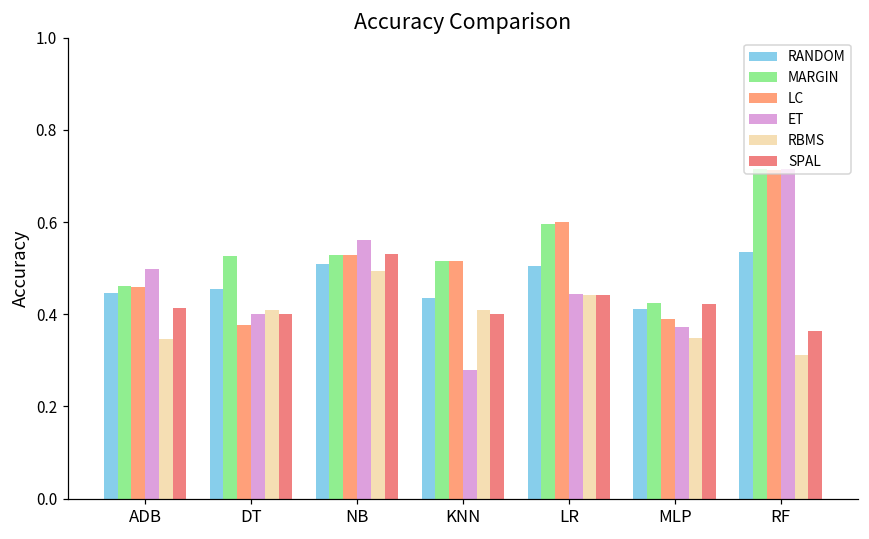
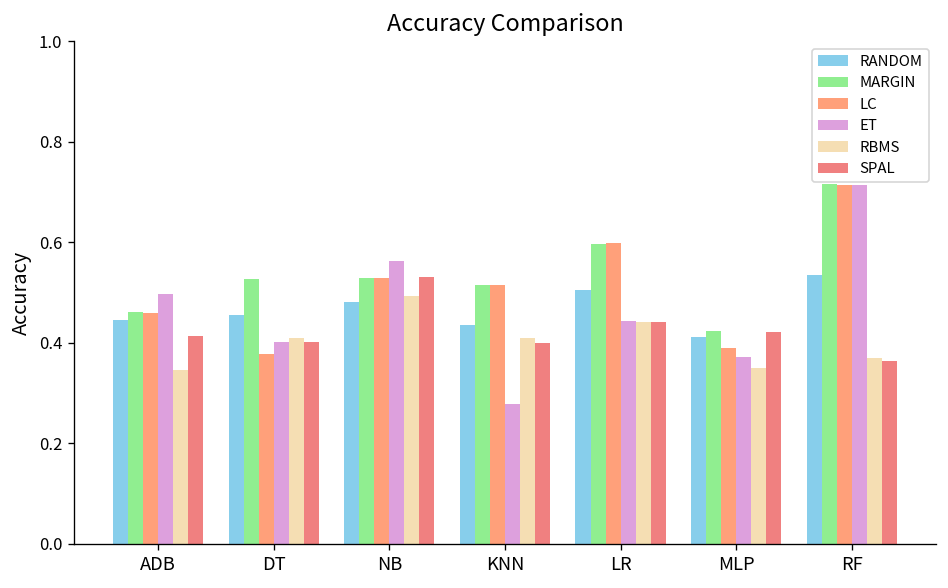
RANDOM, NB: 0.51 -> 0.48
RBMS, RF: 0.31 -> 0.37
